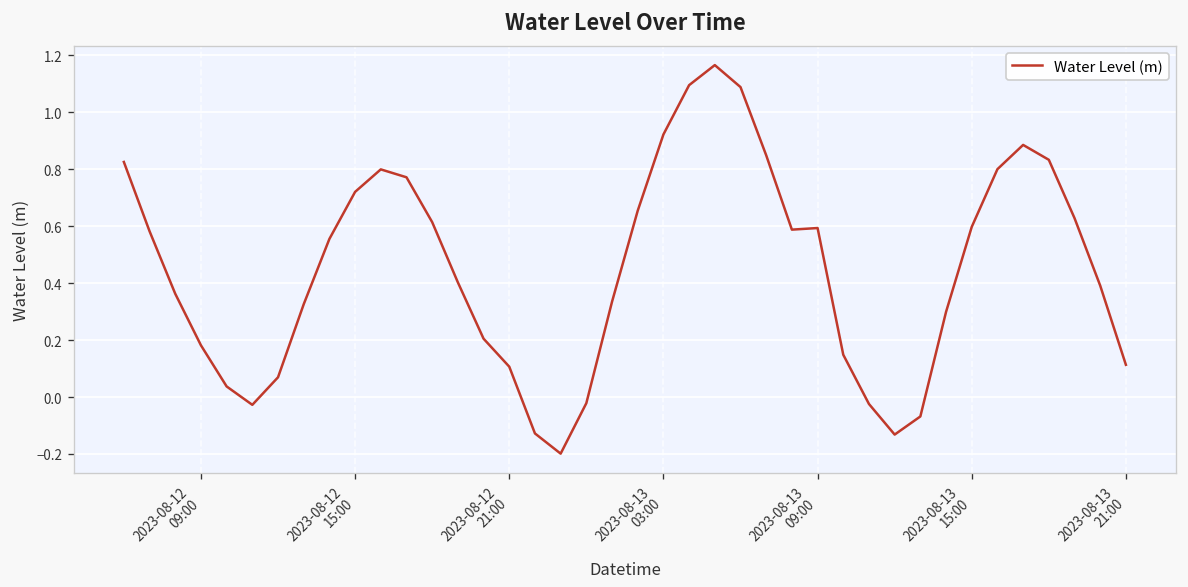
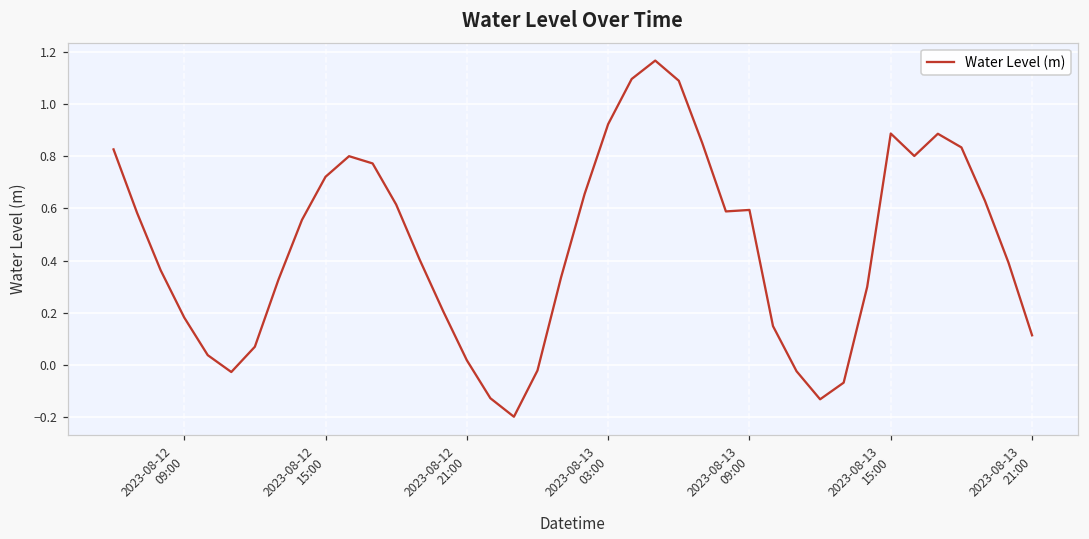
2023-08-12 21:00: 0.11 -> 0.02
2023-08-13 15:00: 0.60 -> 0.89
